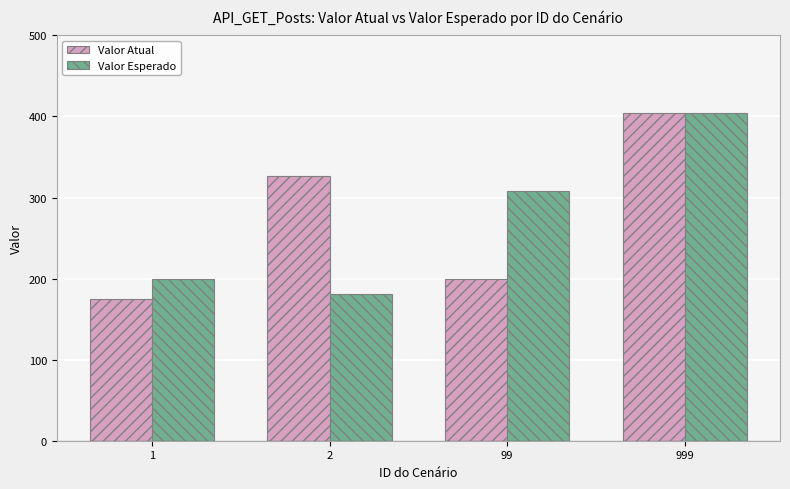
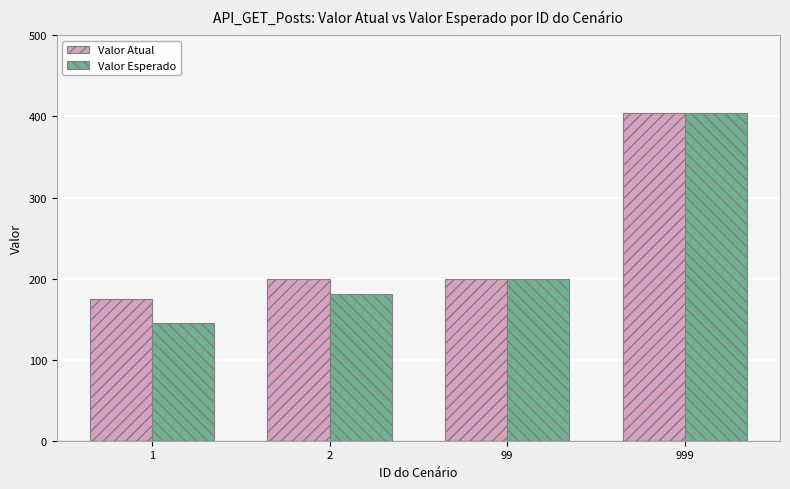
Valor Esperado, 1: 200 -> 150
Valor Atual, 2: 330 -> 200
Valor Esperado, 99: 310 -> 200
